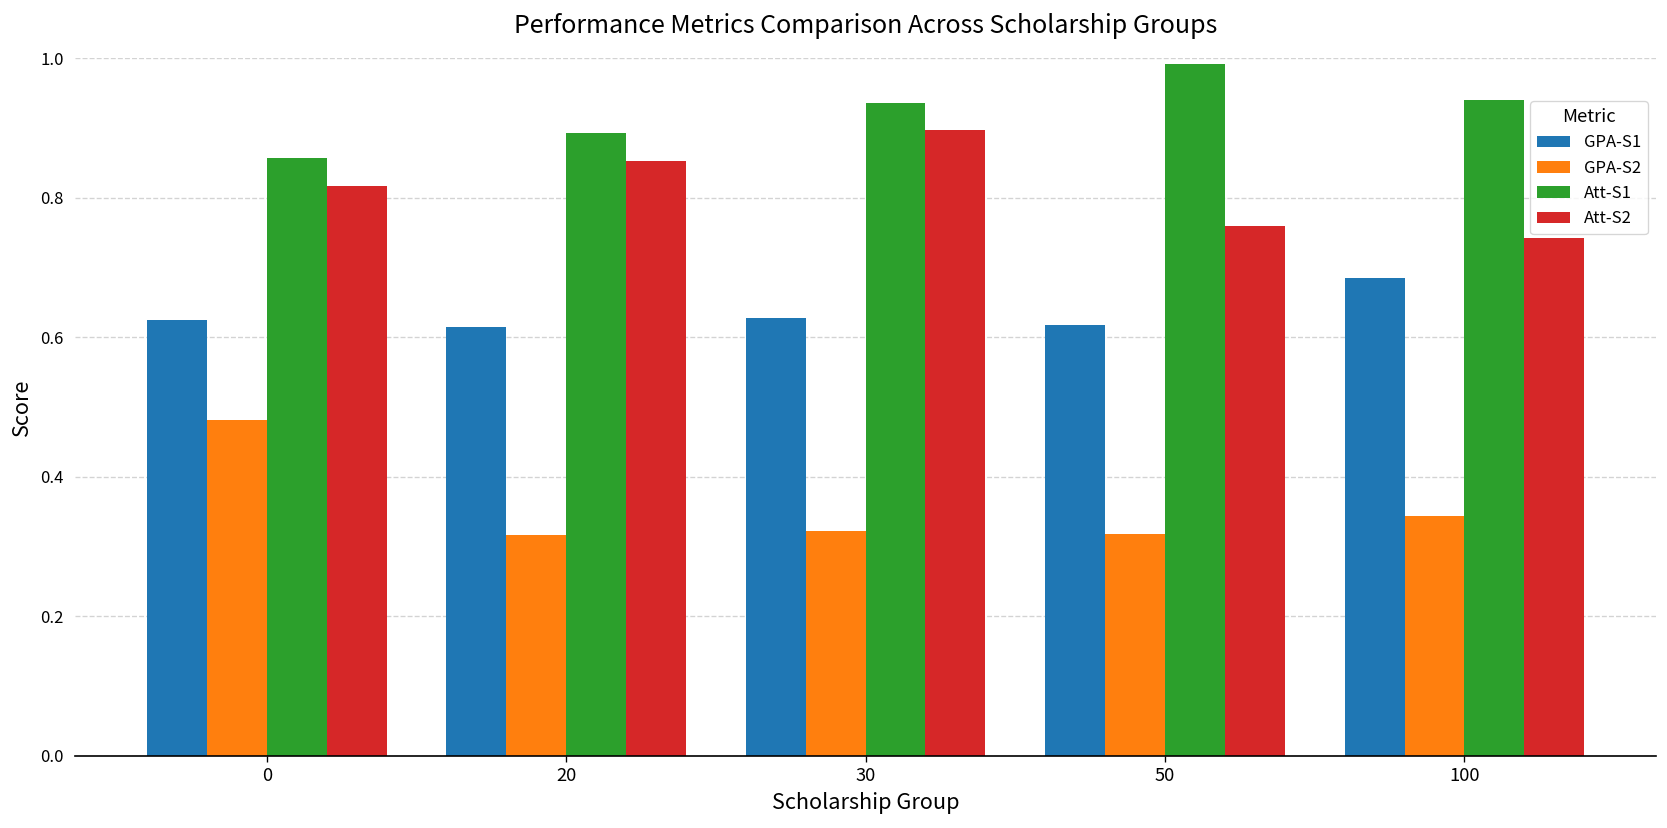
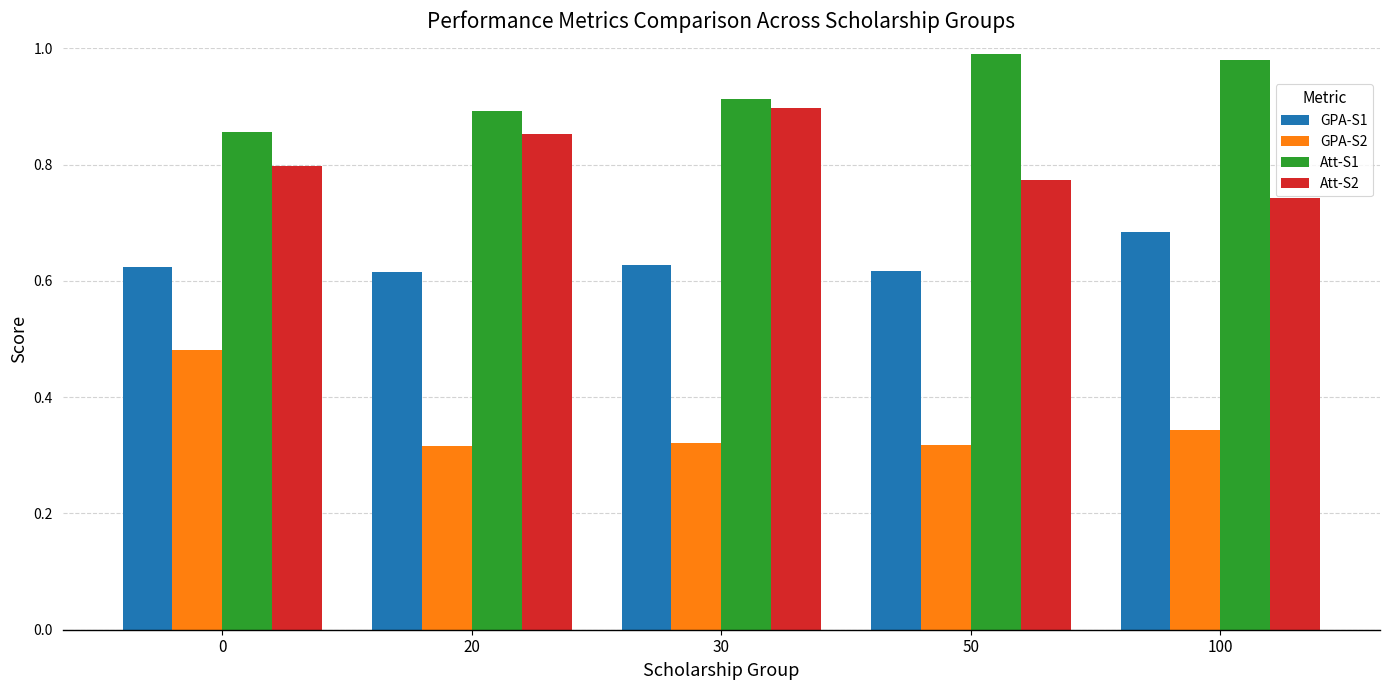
Att-S2, 0: 0.82 -> 0.80
Att-S1, 30: 0.94 -> 0.91
Att-S2, 50: 0.76 -> 0.77
Att-S1, 100: 0.94 -> 0.98
